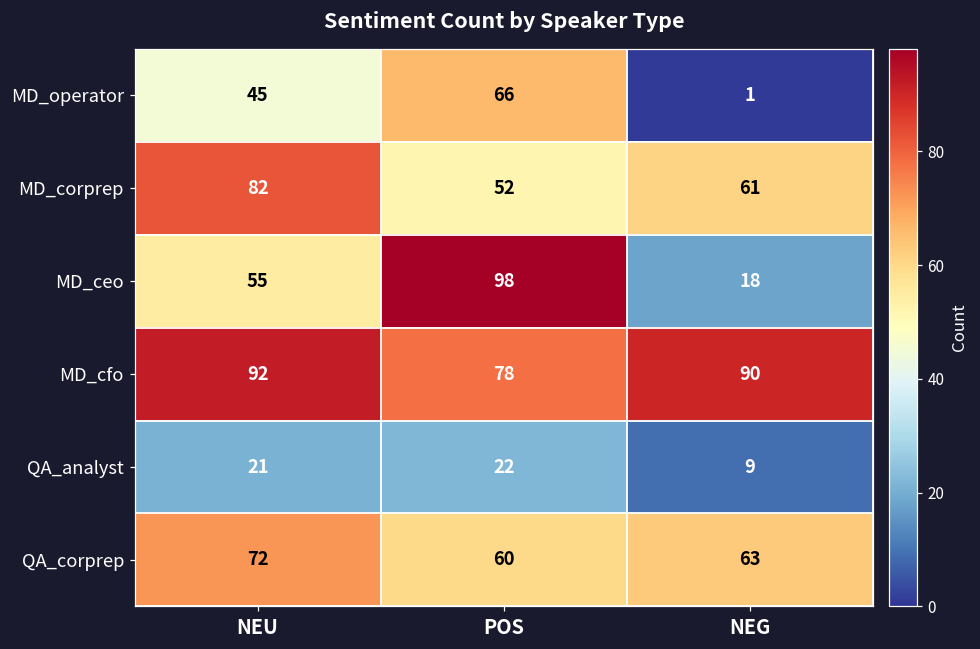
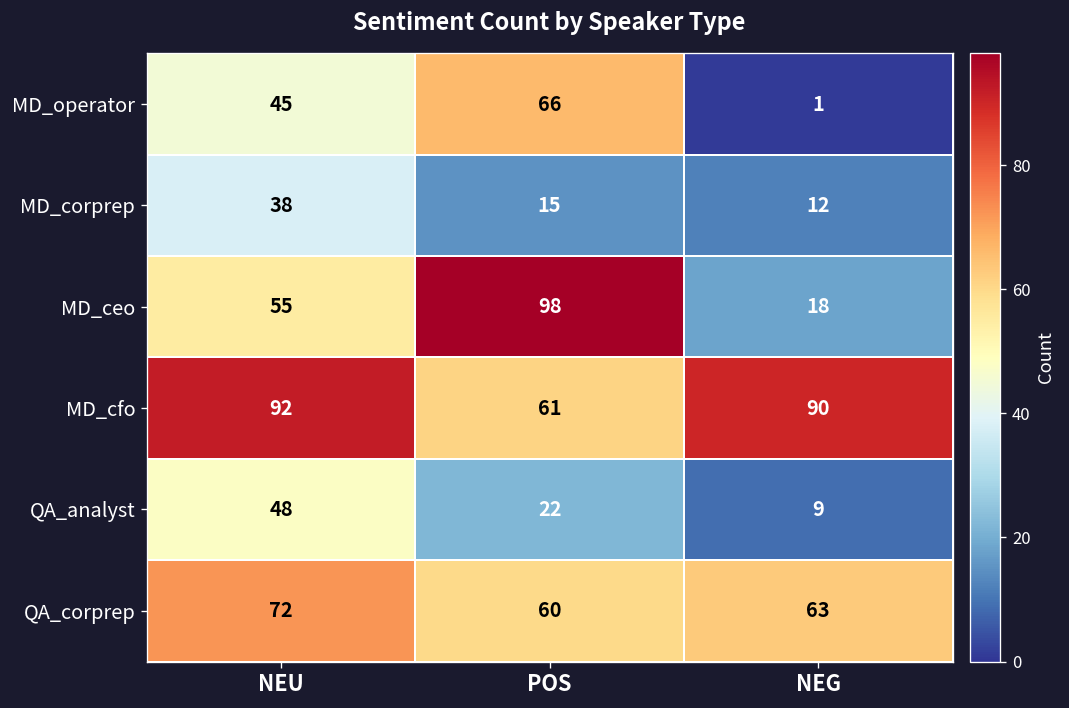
MD_corprep, NEU: 82 -> 38
MD_corprep, POS: 52 -> 15
MD_corprep, NEG: 61 -> 12
MD_cfo, POS: 78 -> 61
QA_analyst, NEU: 21 -> 48
